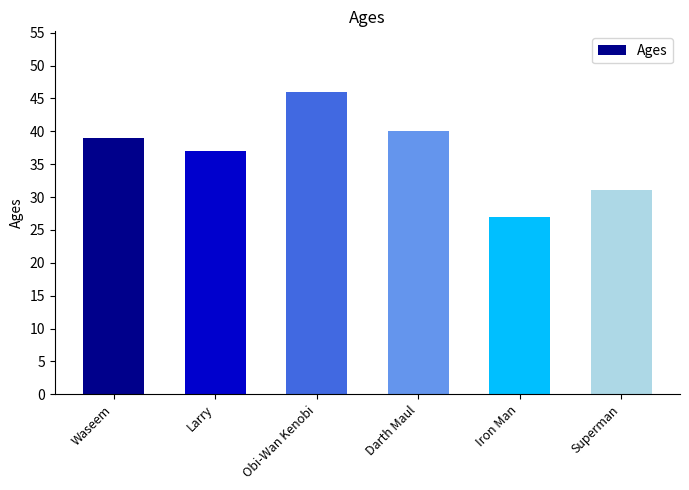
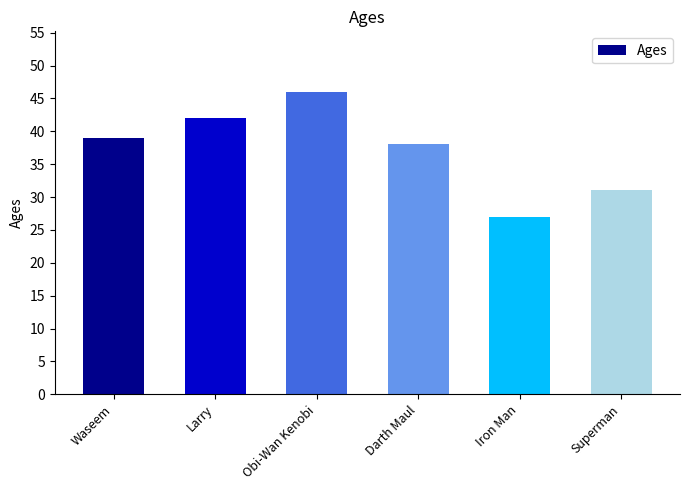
Larry: 37 -> 42
Darth Maul: 40 -> 38
